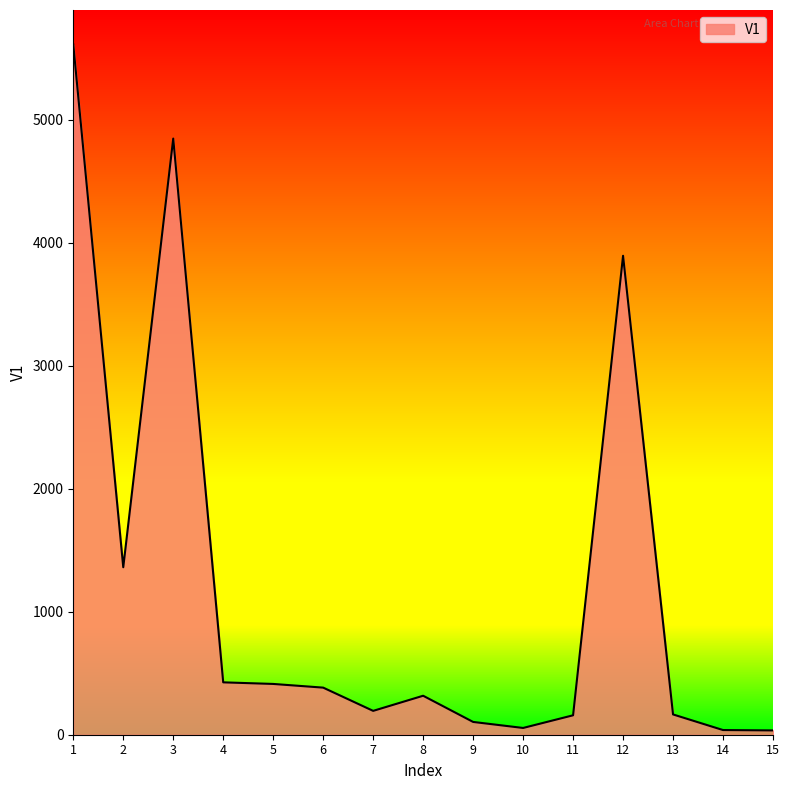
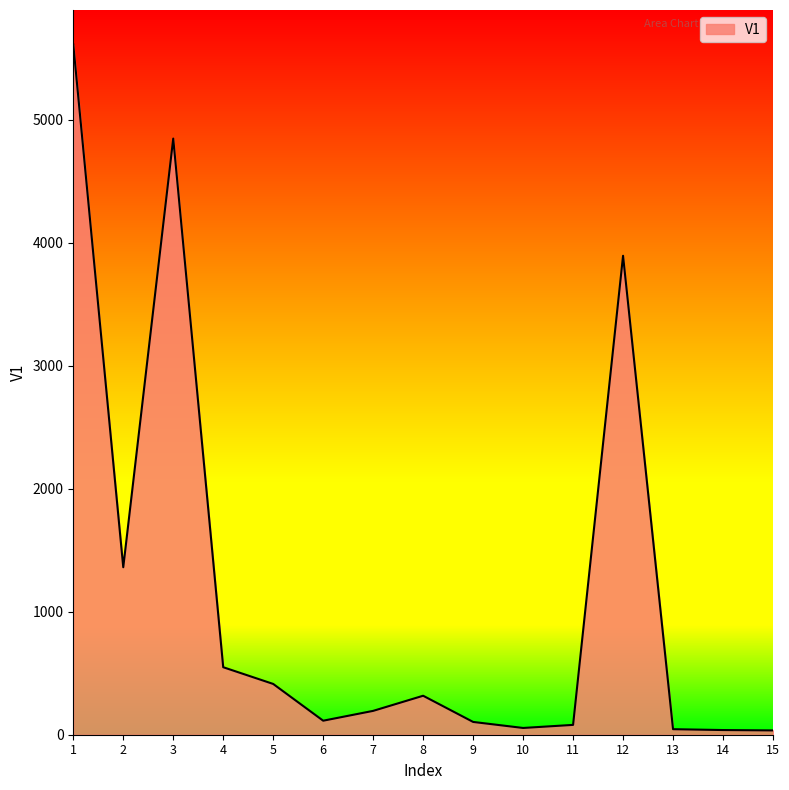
4: 430 -> 550
6: 380 -> 110
11: 160 -> 80
13: 170 -> 50
